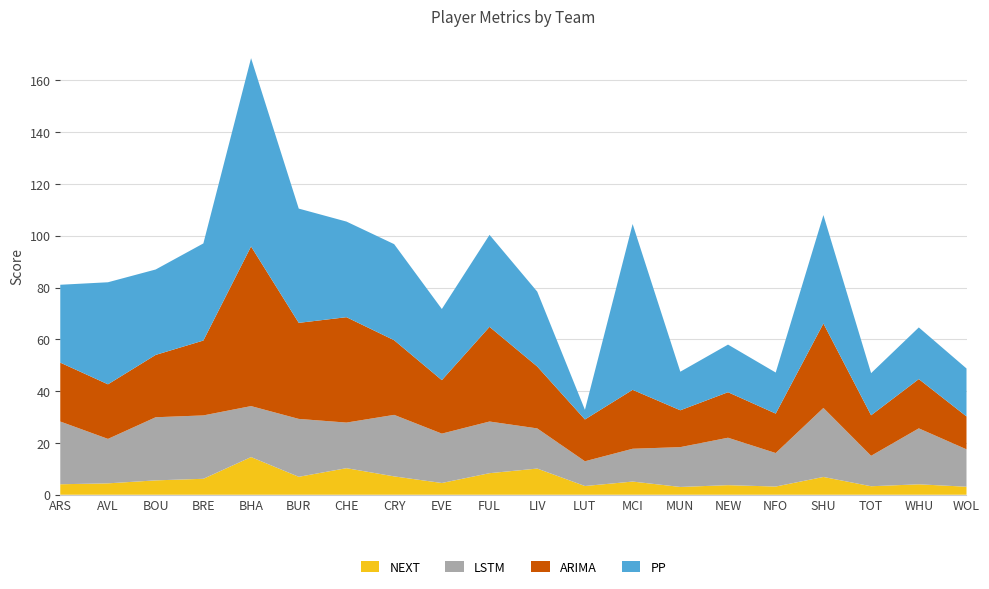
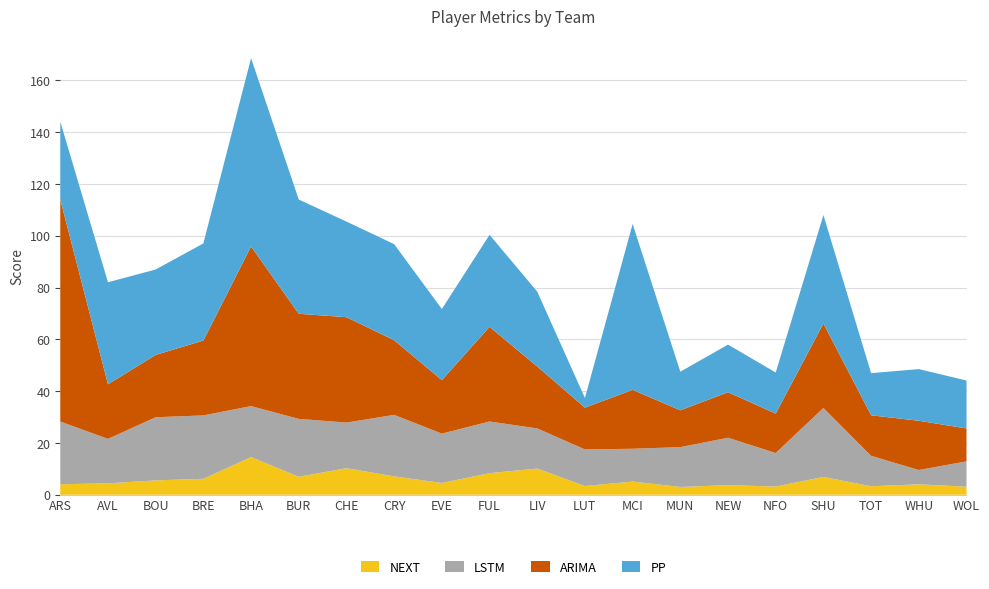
ARIMA, ARS: 23 -> 86
ARIMA, BUR: 37 -> 41
LSTM, LUT: 10 -> 14
LSTM, WHU: 22 -> 6
LSTM, WOL: 14 -> 10
